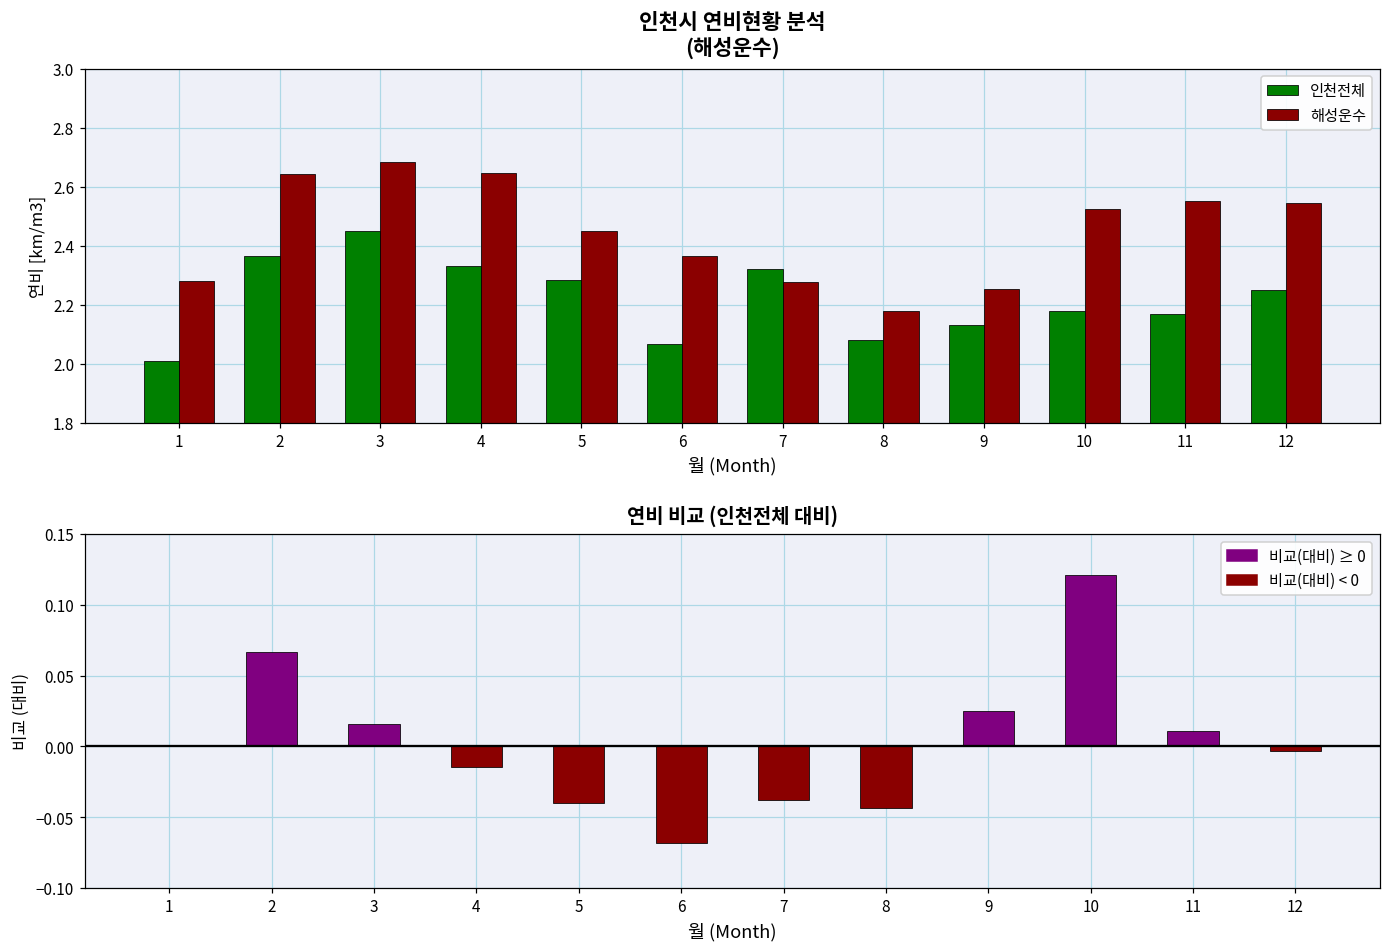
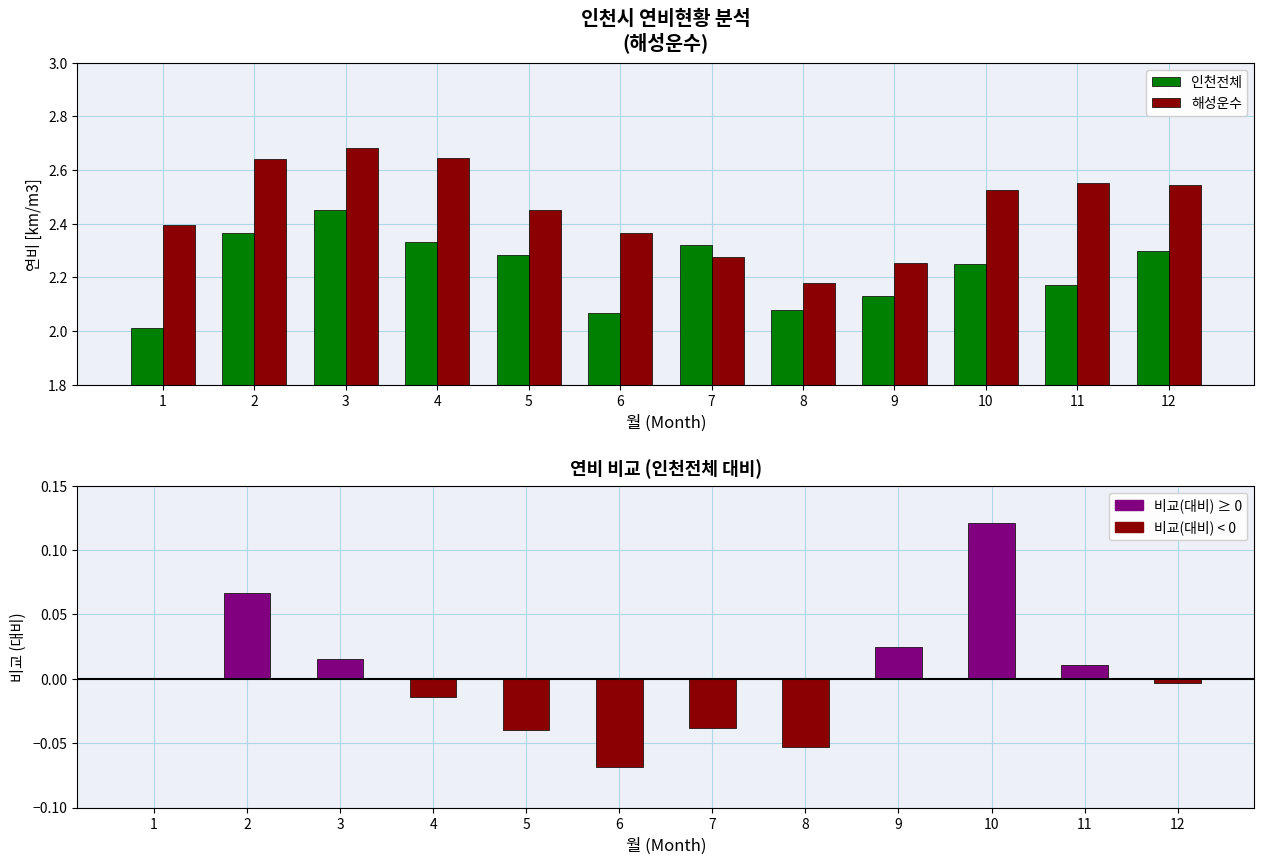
인천시 연비현황 분석 (해성운수), 해성운수, 1: 2.28 -> 2.39
인천시 연비현황 분석 (해성운수), 인천전체, 10: 2.18 -> 2.25
인천시 연비현황 분석 (해성운수), 인천전체, 12: 2.25 -> 2.30
연비 비교 (인천전체 대비), 8: -0.043 -> -0.053
